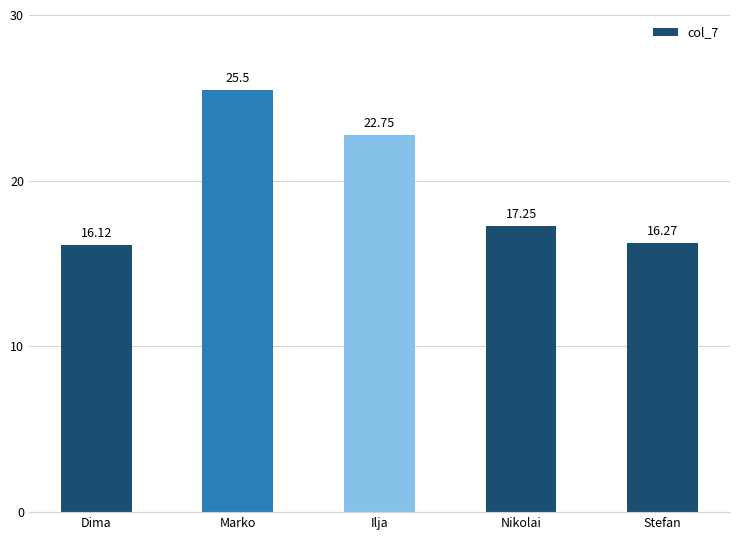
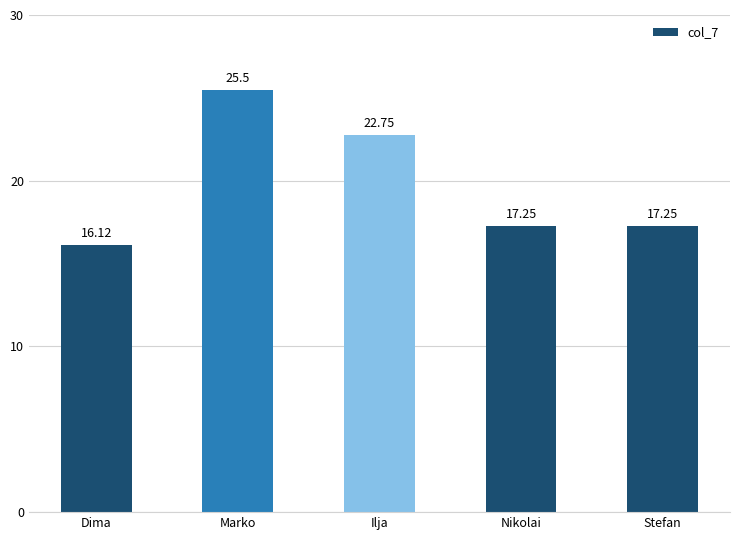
Stefan: 16.27 -> 17.25
